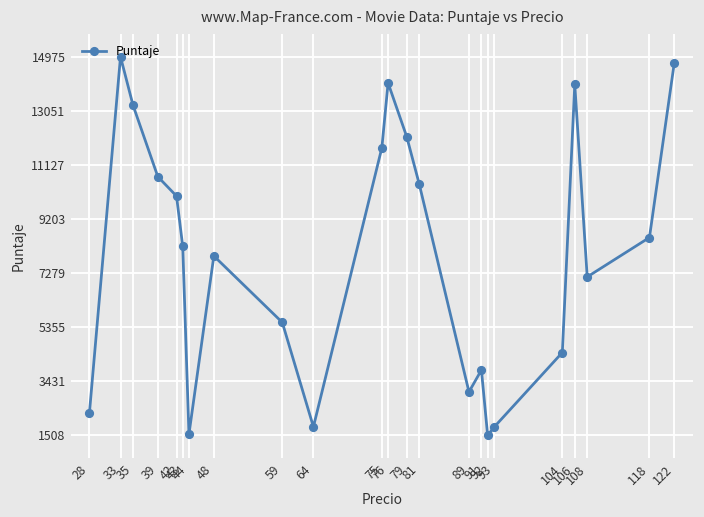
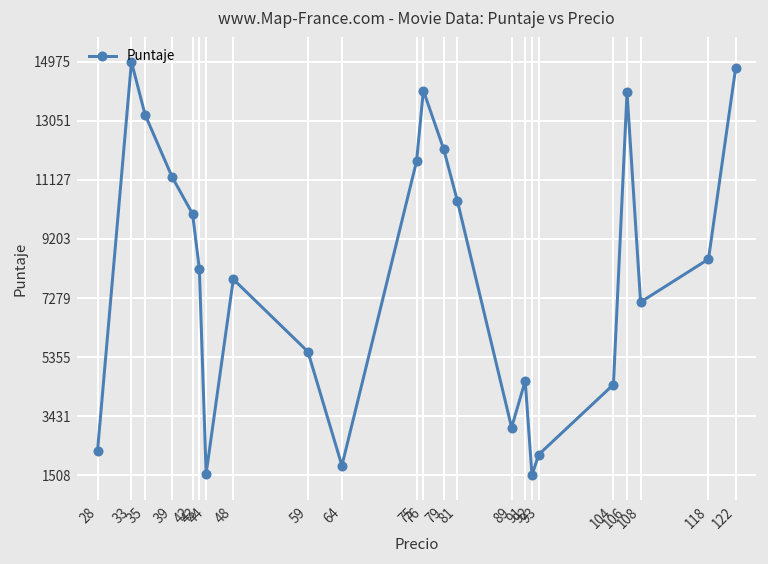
39: 10700 -> 11200
91: 3800 -> 4600
93: 1800 -> 2200
